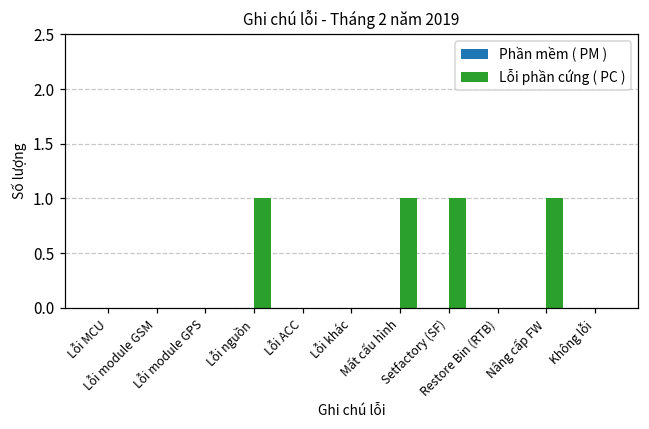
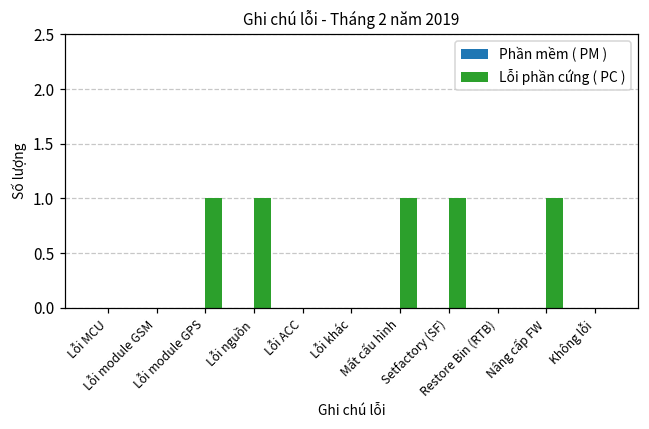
Lỗi phần cứng ( PC ), Lỗi module GPS: 0 -> 1
